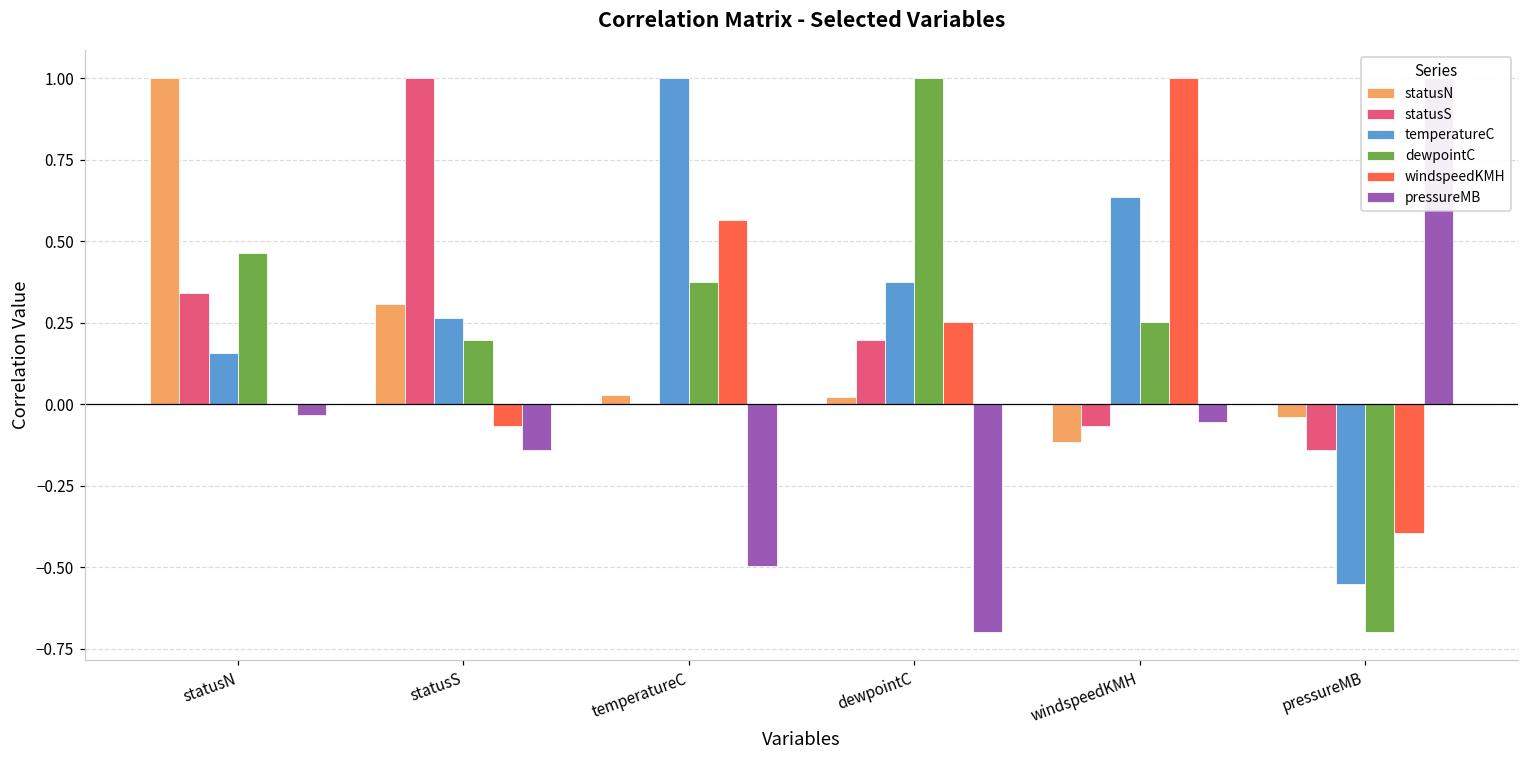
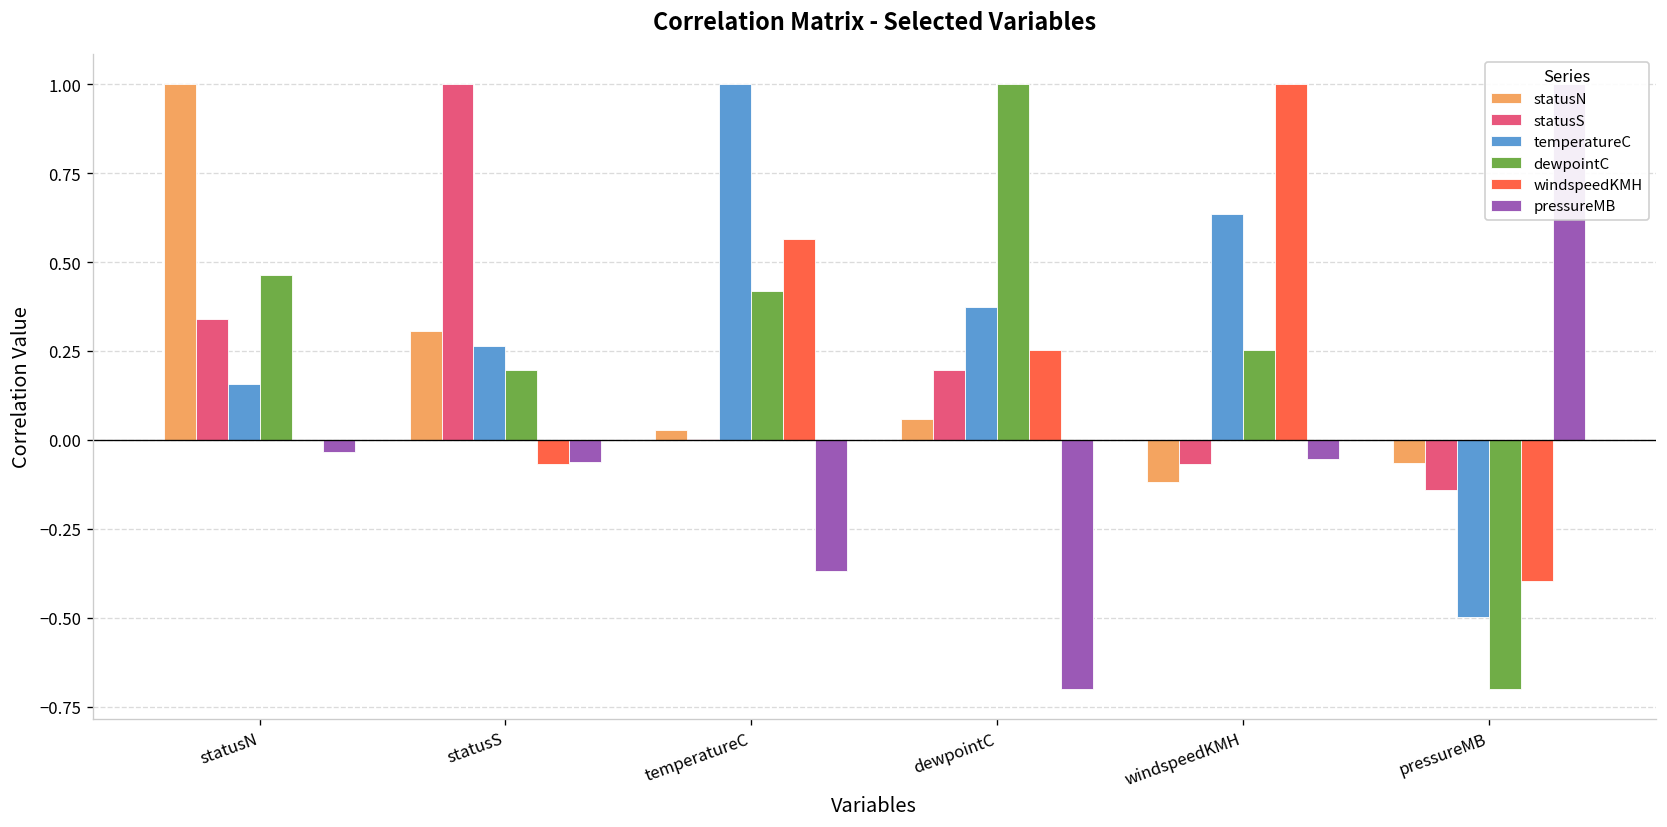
pressureMB, statusS: -0.14 -> -0.06
dewpointC, temperatureC: 0.37 -> 0.42
pressureMB, temperatureC: -0.50 -> -0.37
statusN, dewpointC: 0.02 -> 0.06
statusN, pressureMB: -0.04 -> -0.07
temperatureC, pressureMB: -0.55 -> -0.50
